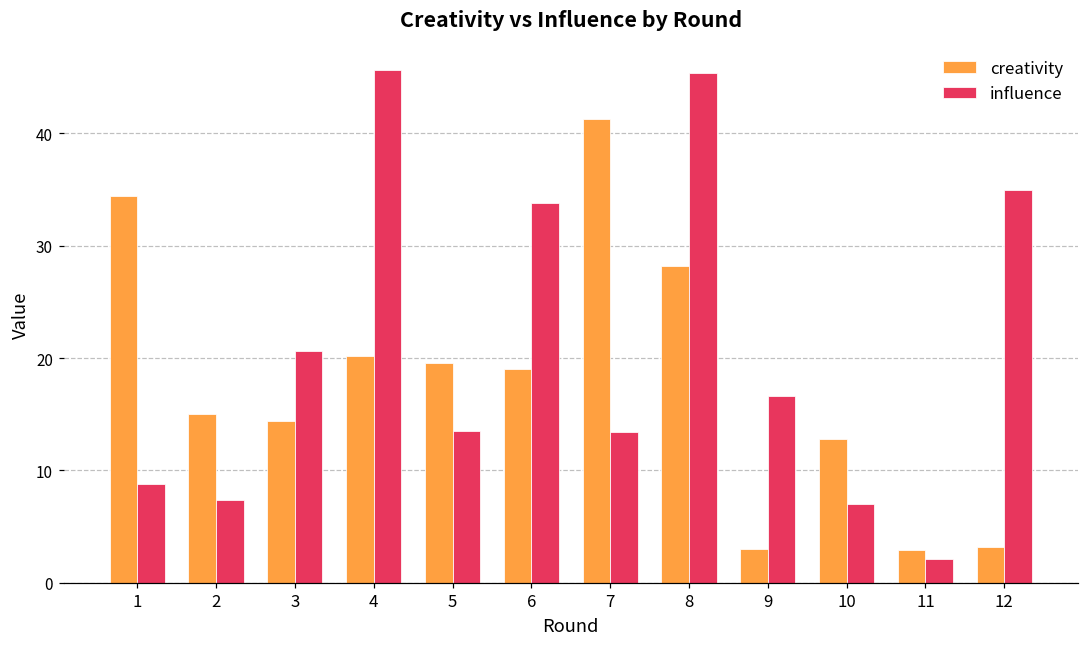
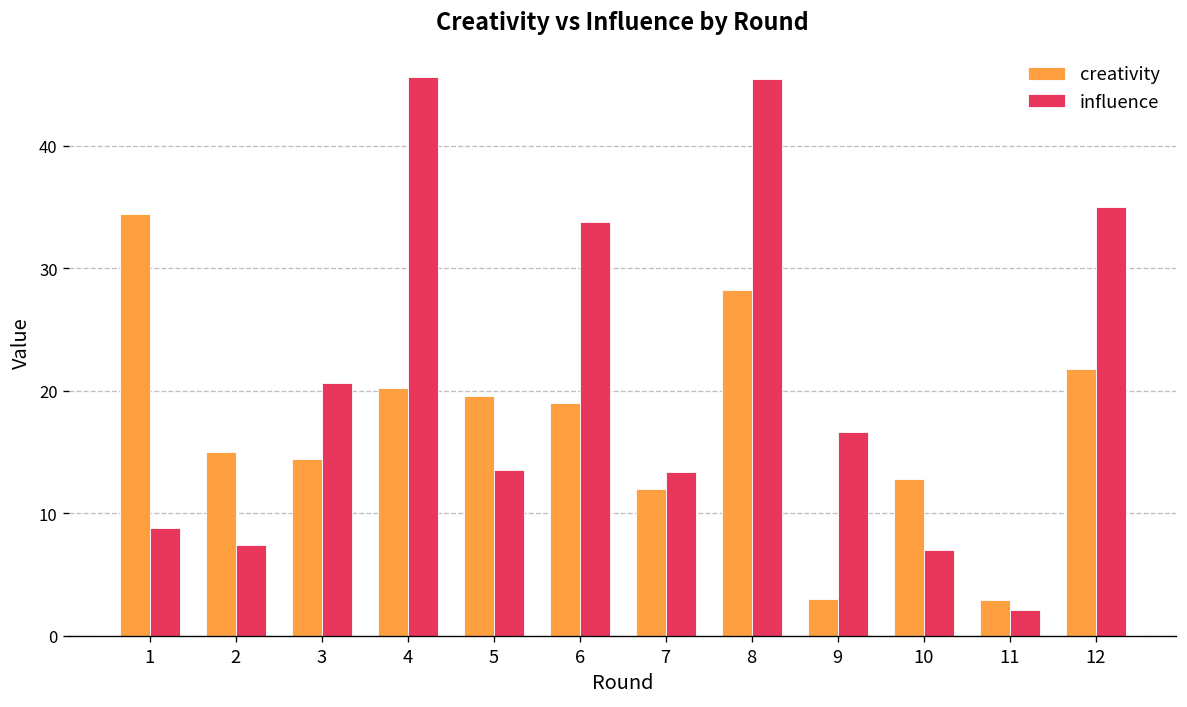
creativity, 7: 41.3 -> 12.0
creativity, 12: 3.2 -> 21.8
